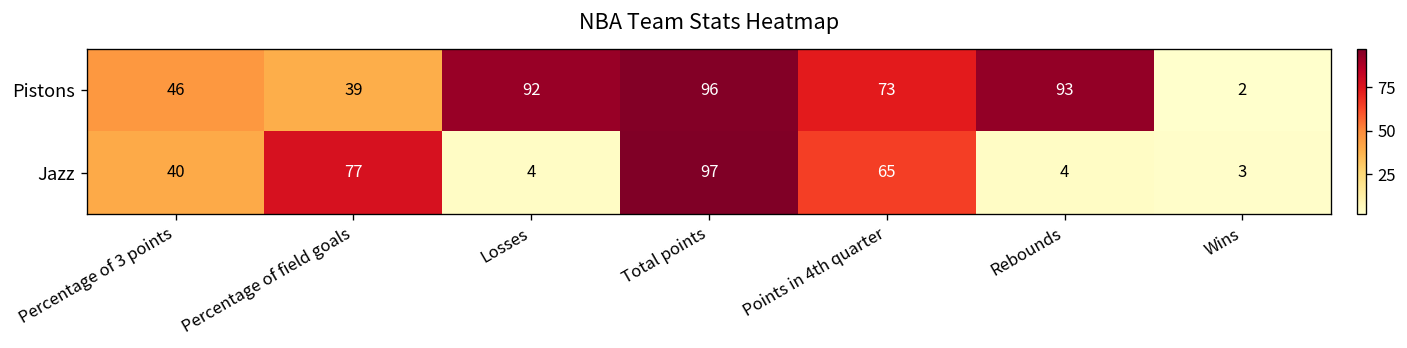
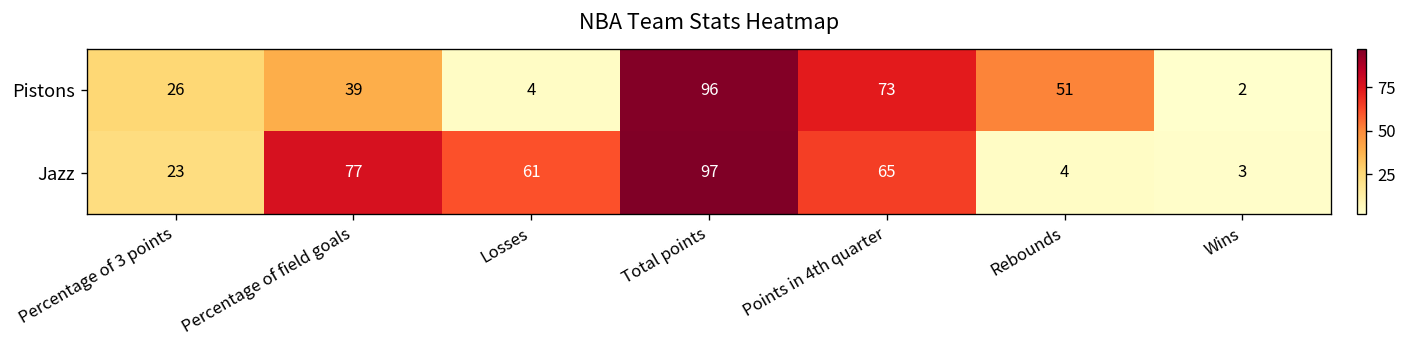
Pistons, Percentage of 3 points: 46 -> 26
Pistons, Losses: 92 -> 4
Pistons, Rebounds: 93 -> 51
Jazz, Percentage of 3 points: 40 -> 23
Jazz, Losses: 4 -> 61
